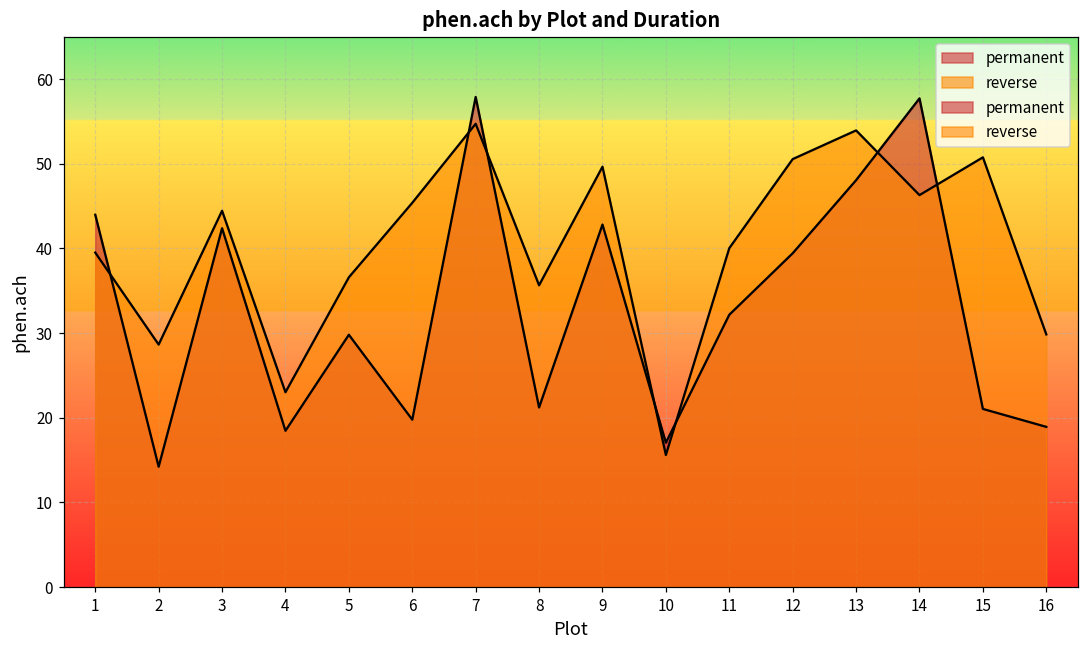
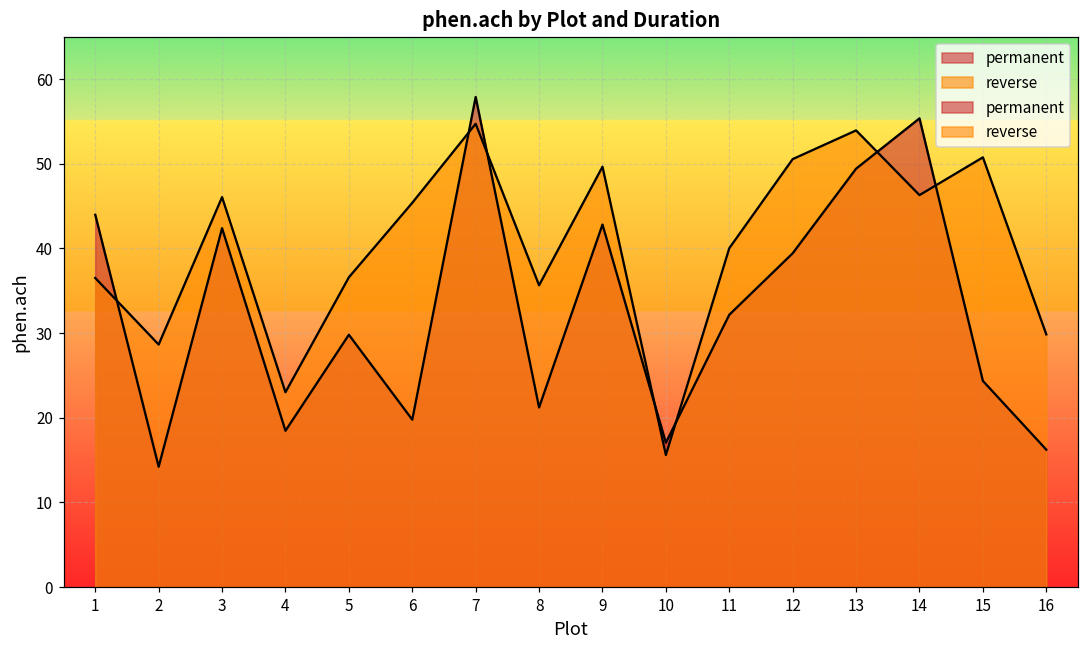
reverse, 1: 40 -> 37
reverse, 3: 44 -> 46
permanent, 13: 48 -> 49
permanent, 14: 58 -> 55
permanent, 15: 21 -> 24
permanent, 16: 19 -> 16
